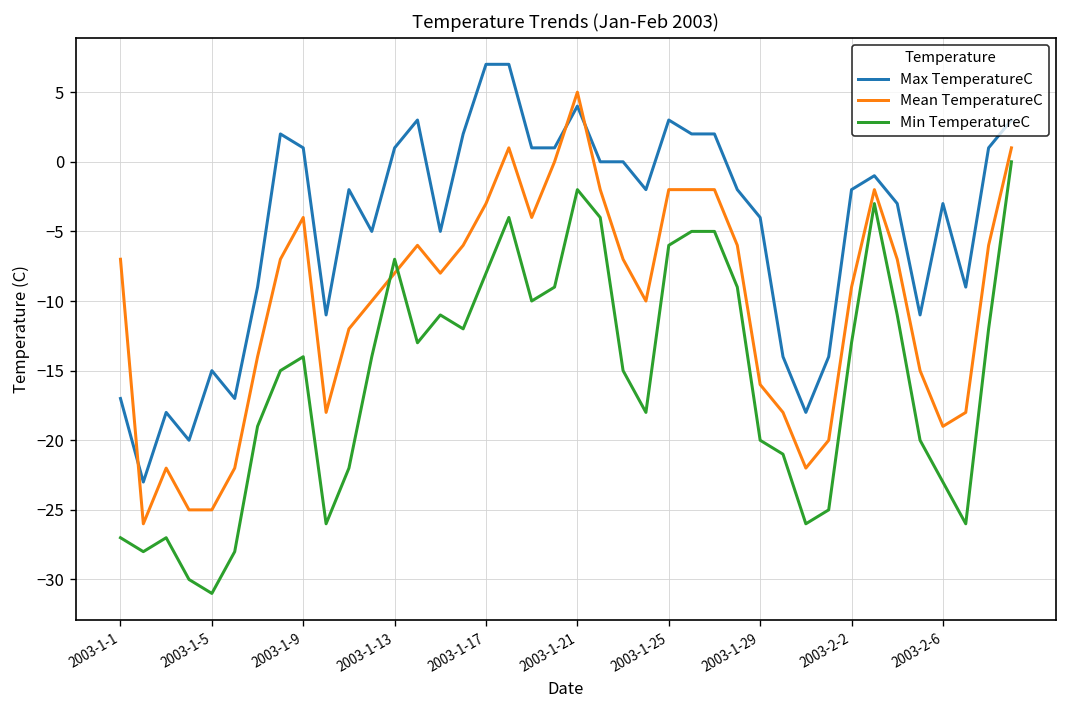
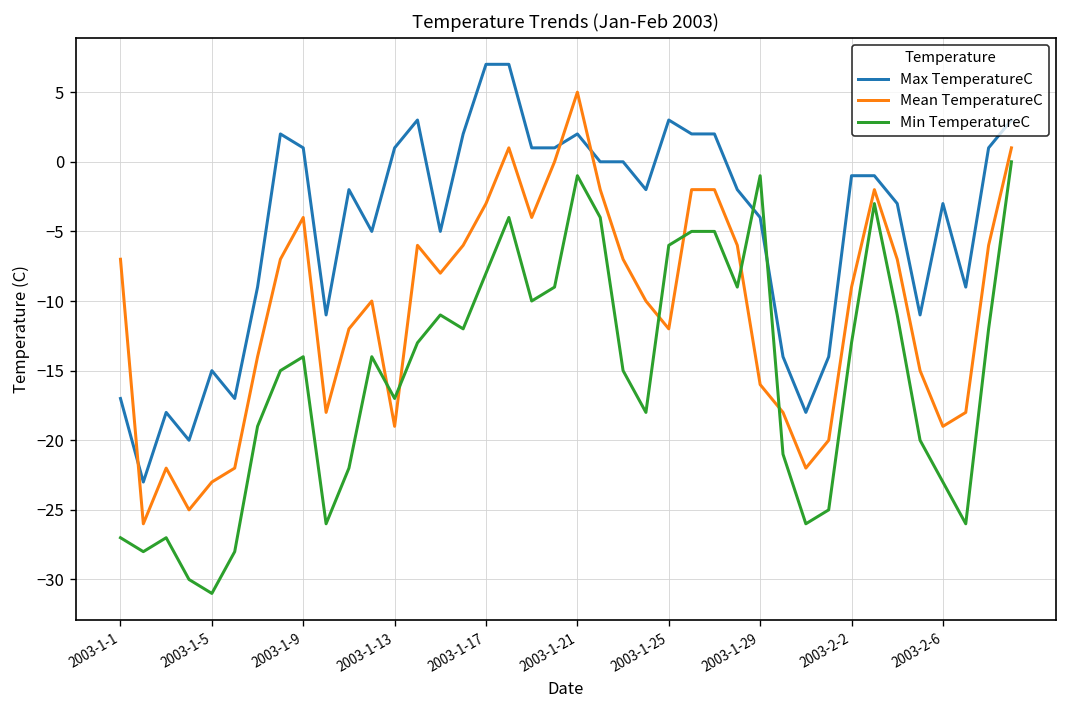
Mean TemperatureC, 2003-1-5: -25 -> -23
Mean TemperatureC, 2003-1-13: -8 -> -19
Min TemperatureC, 2003-1-13: -7 -> -17
Max TemperatureC, 2003-1-21: 4 -> 2
Min TemperatureC, 2003-1-21: -2 -> -1
Mean TemperatureC, 2003-1-25: -2 -> -12
Min TemperatureC, 2003-1-29: -20 -> -1
Max TemperatureC, 2003-2-2: -2 -> -1
